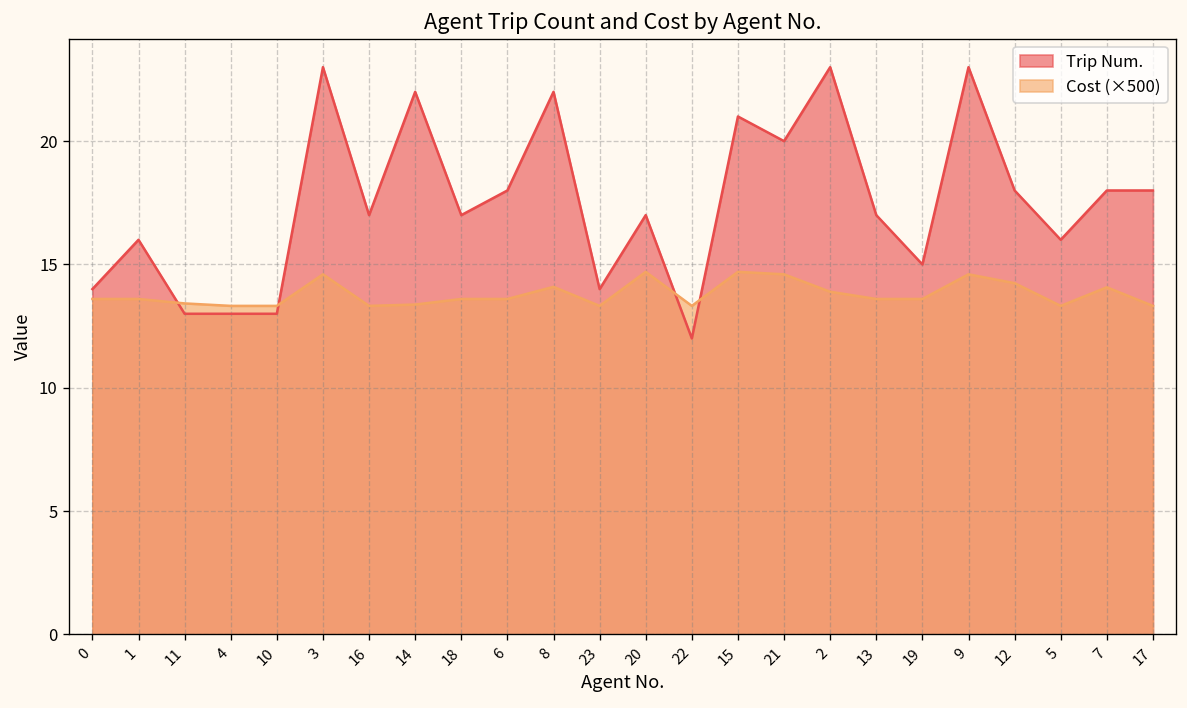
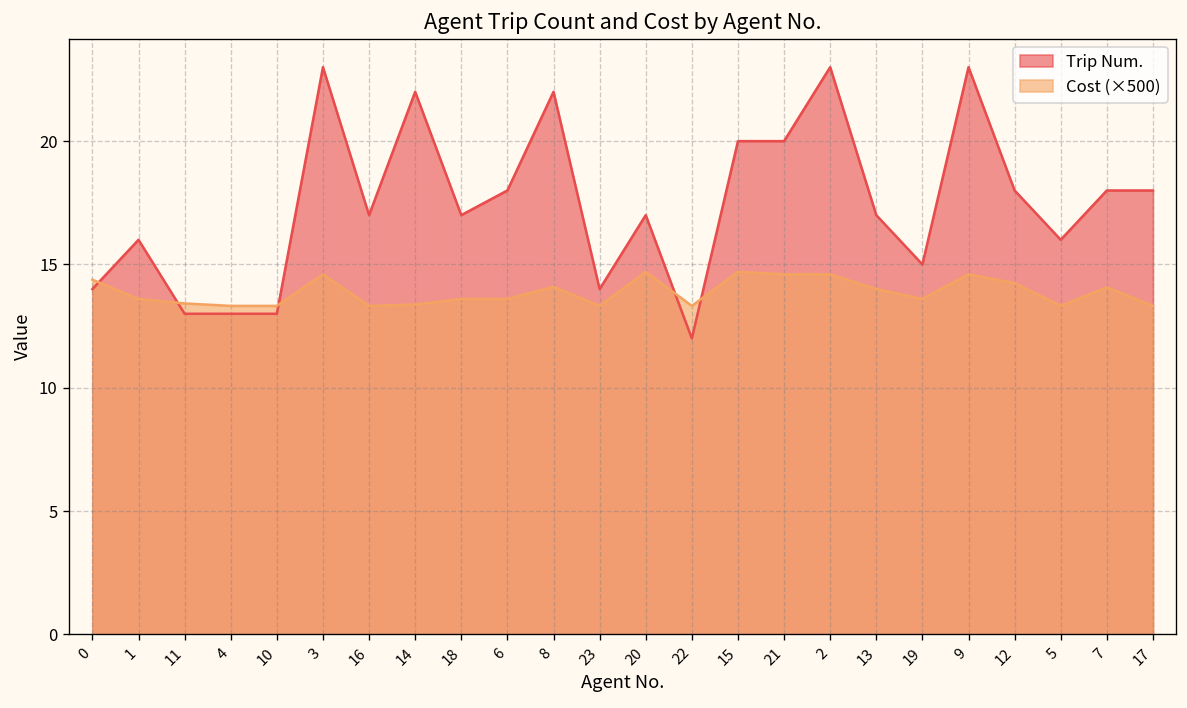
Cost (×500), 0: 13.6 -> 14.4
Trip Num., 15: 21 -> 20
Cost (×500), 2: 13.9 -> 14.6
Cost (×500), 13: 13.6 -> 14.0
